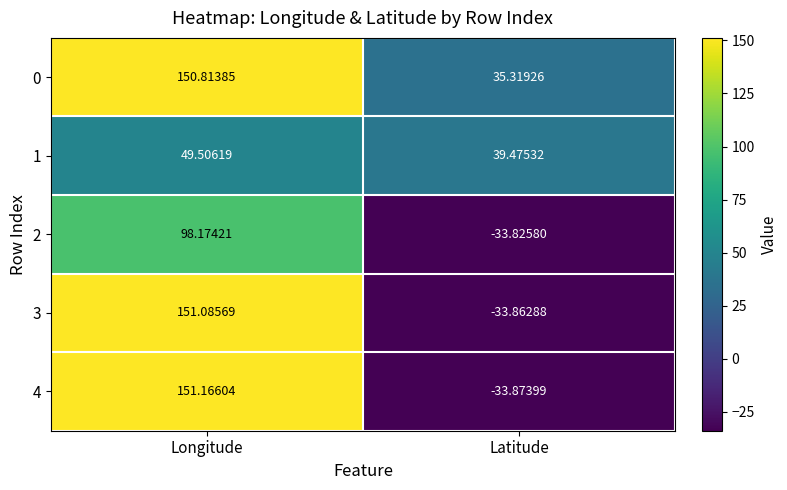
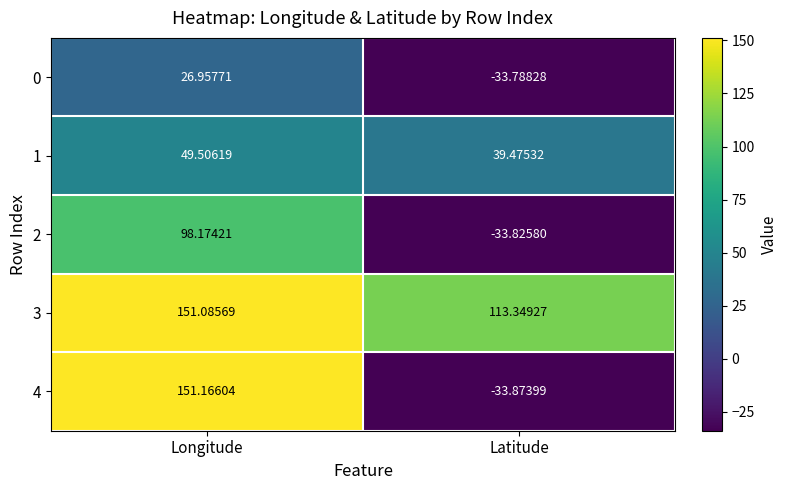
0, Longitude: 150.81385 -> 26.95771
0, Latitude: 35.31926 -> -33.78828
3, Latitude: -33.86288 -> 113.34927
